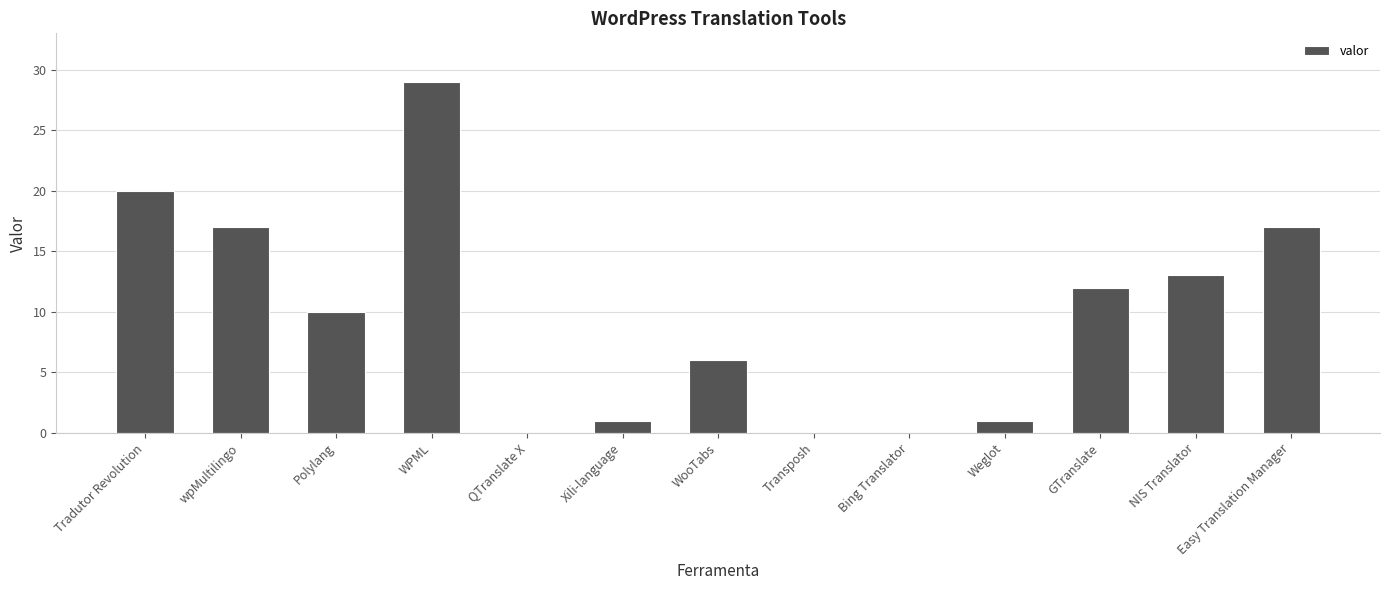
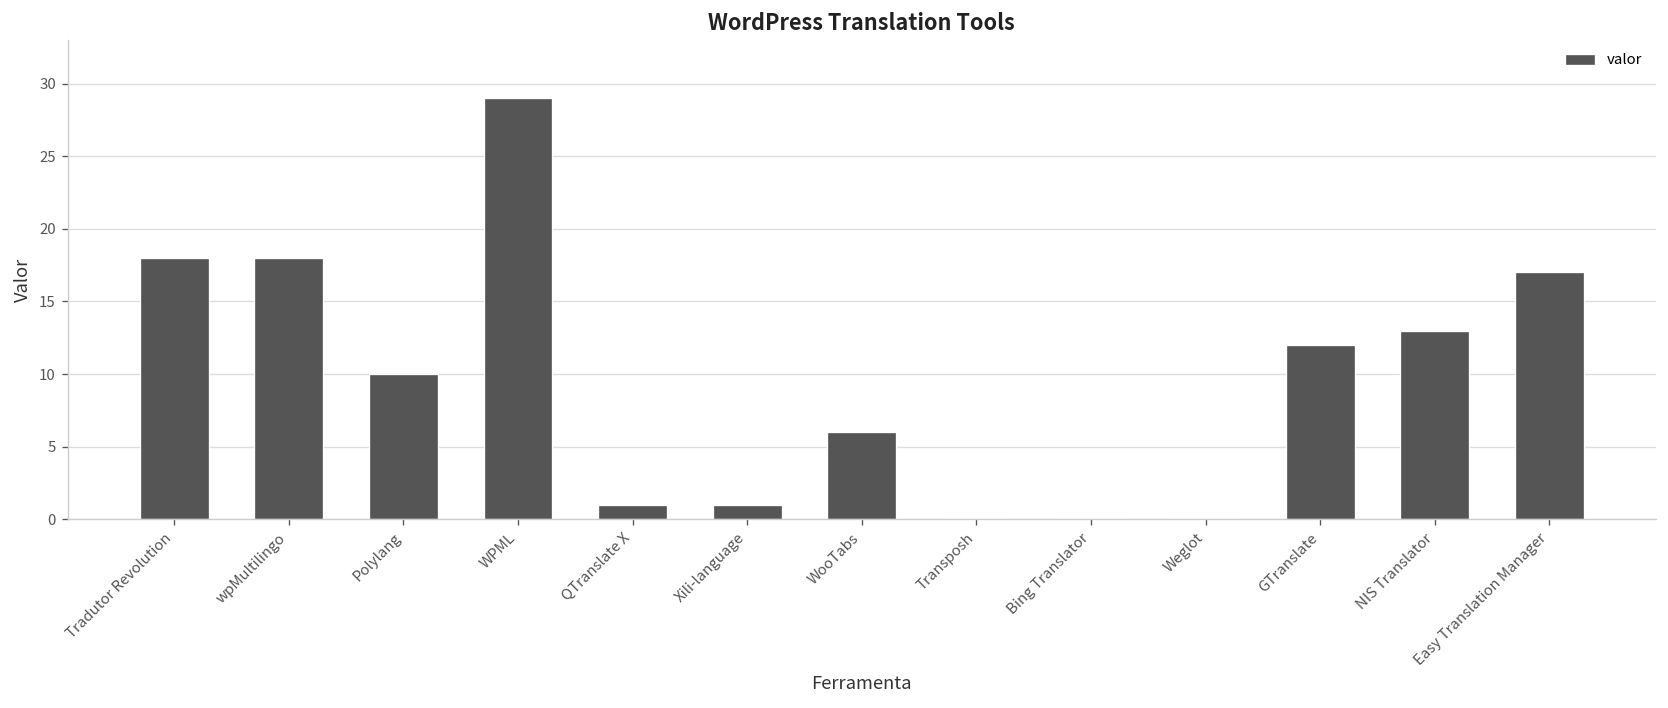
Tradutor Revolution: 20 -> 18
wpMultilingo: 17 -> 18
QTranslate X: 0 -> 1
Weglot: 1 -> 0
